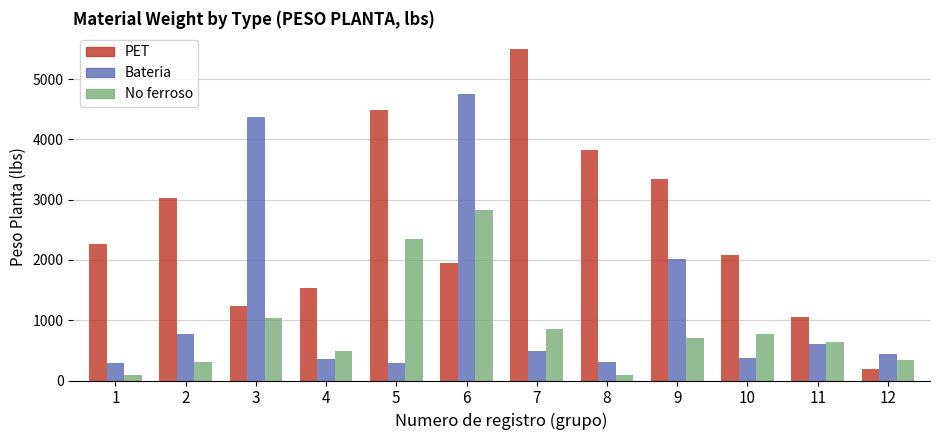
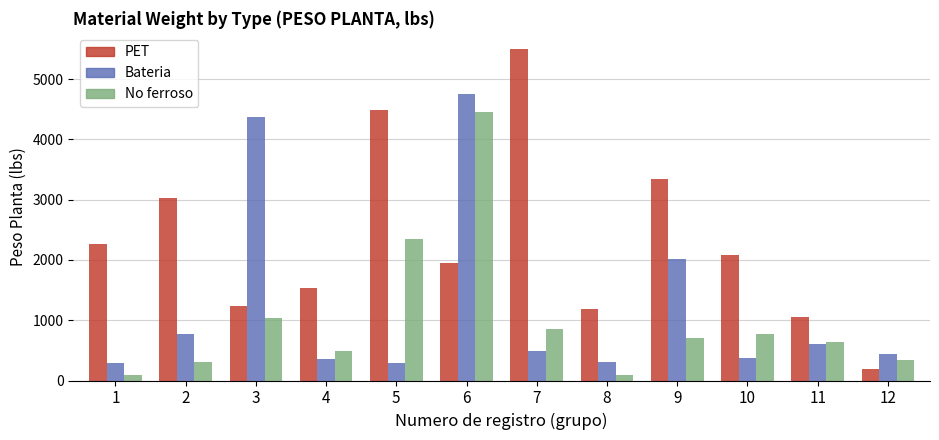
No ferroso, 6: 2800 -> 4500
PET, 8: 3800 -> 1200
